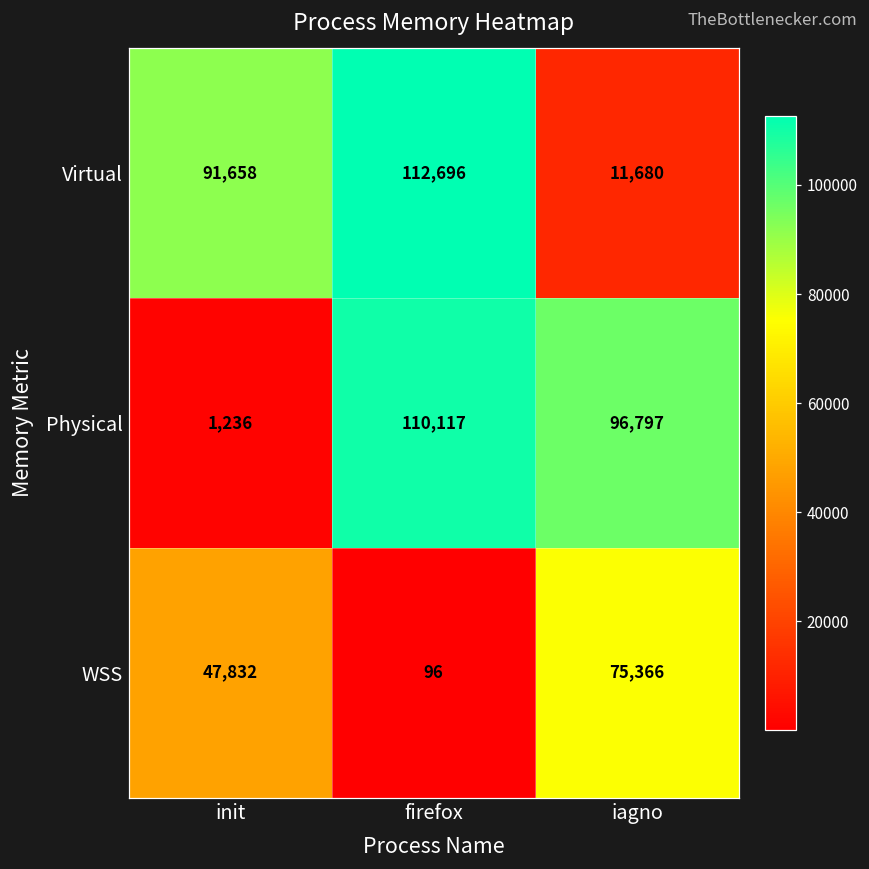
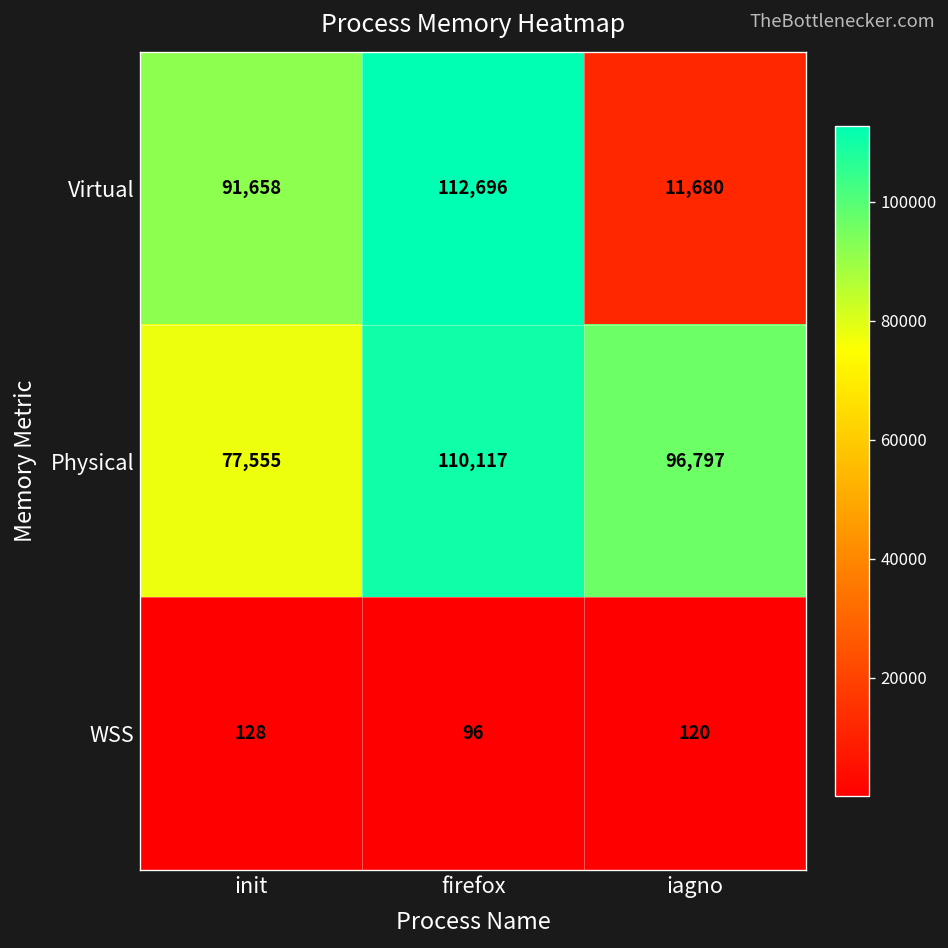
Physical, init: 1,236 -> 77,555
WSS, init: 47,832 -> 128
WSS, iagno: 75,366 -> 120
